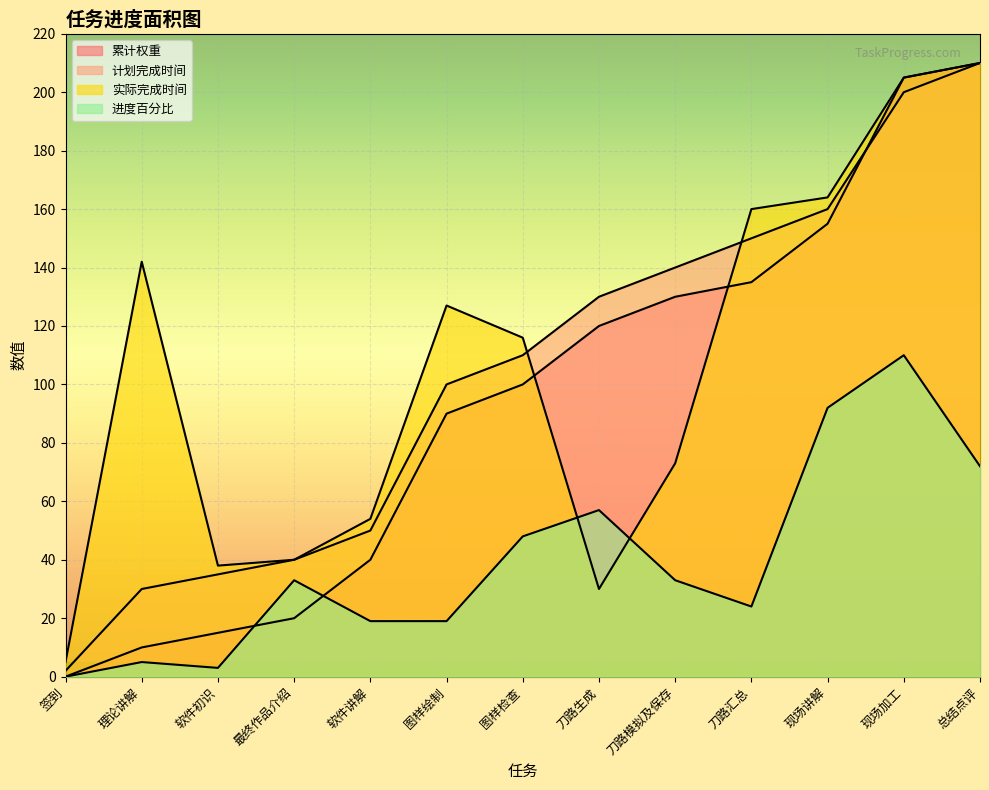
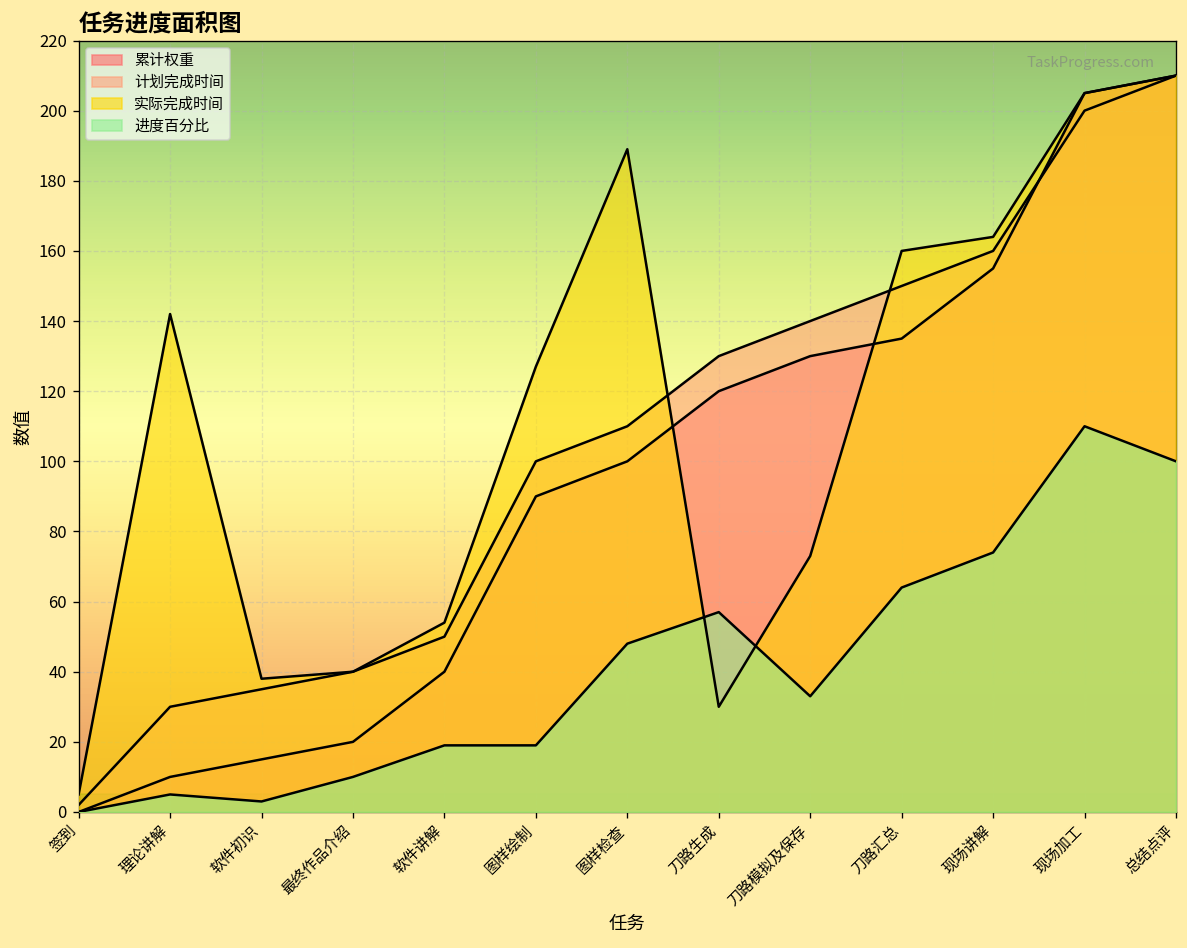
进度百分比, 最终作品介绍: 33 -> 10
实际完成时间, 图样检查: 116 -> 189
进度百分比, 刀路汇总: 24 -> 64
进度百分比, 现场讲解: 92 -> 74
进度百分比, 总结点评: 72 -> 100
